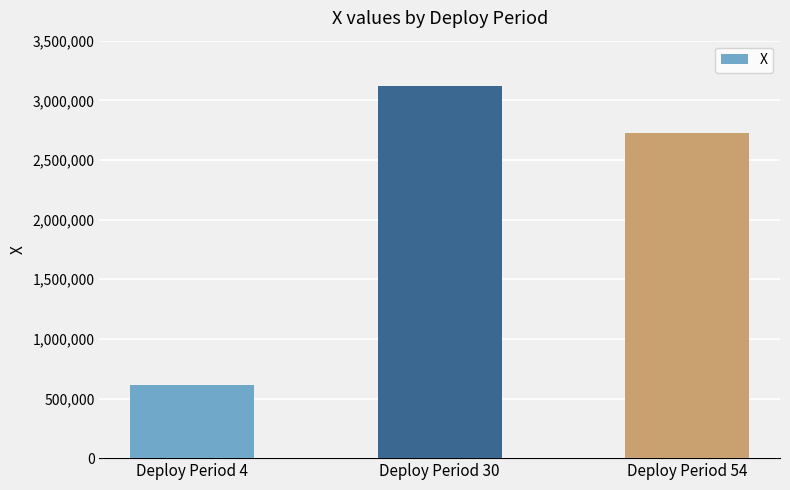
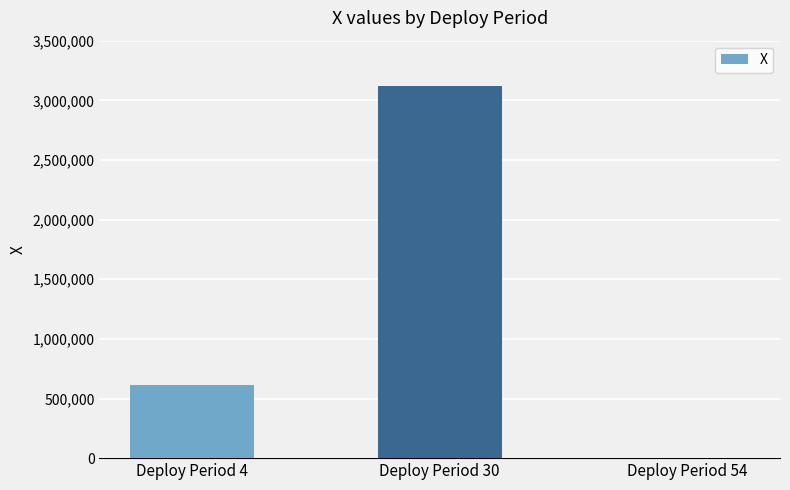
Deploy Period 54: 2,730,000 -> 0
